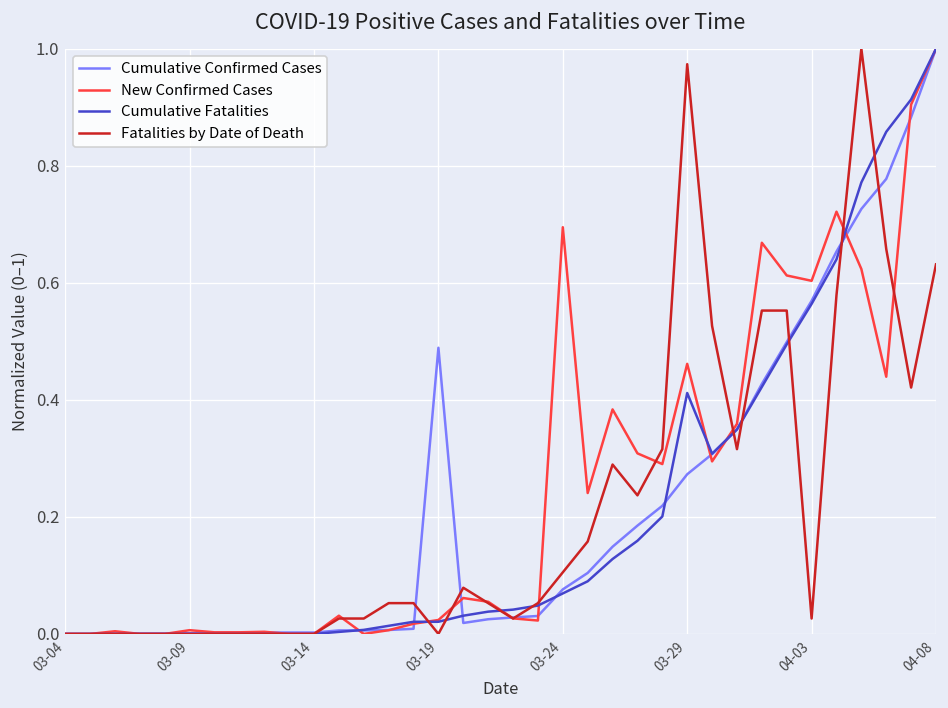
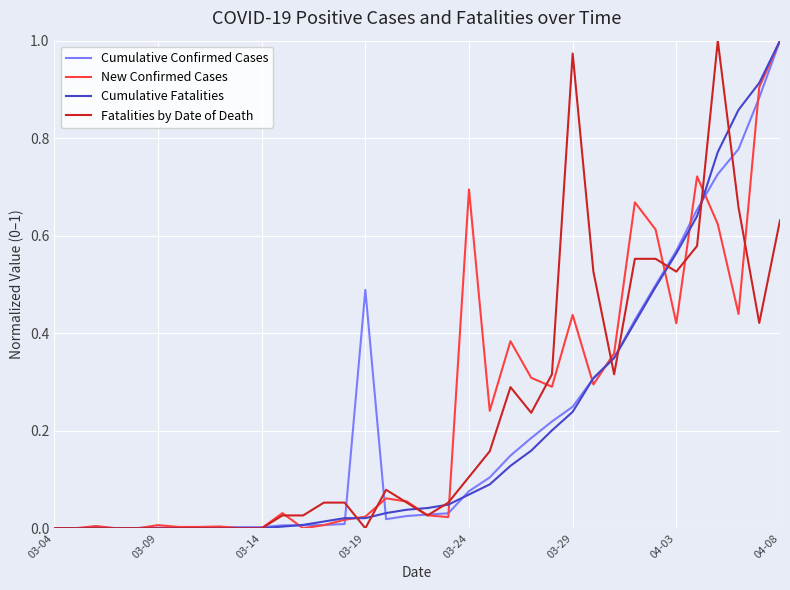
Cumulative Confirmed Cases, 03-29: 0.27 -> 0.25
New Confirmed Cases, 03-29: 0.46 -> 0.44
Cumulative Fatalities, 03-29: 0.41 -> 0.24
New Confirmed Cases, 04-03: 0.60 -> 0.42
Fatalities by Date of Death, 04-03: 0.03 -> 0.53
